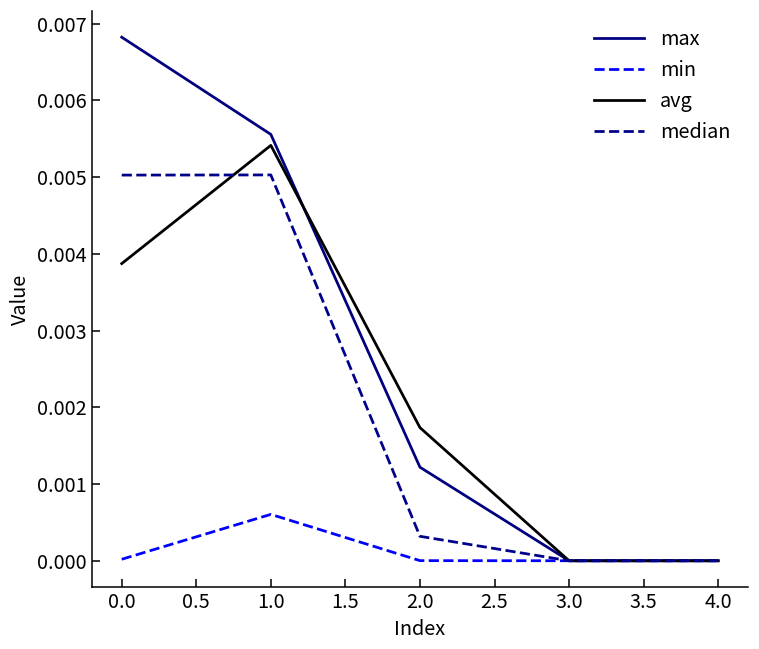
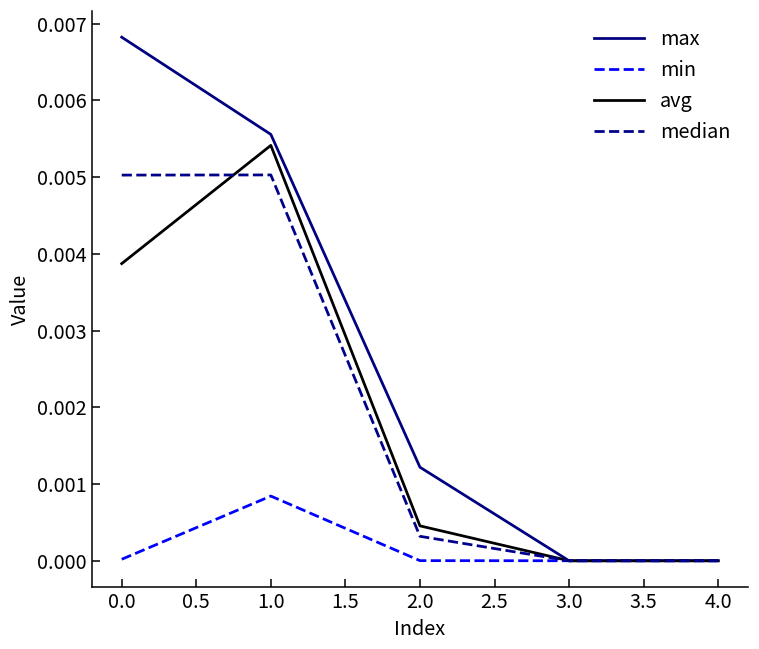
min, 1.0: 0.0006 -> 0.0008
avg, 2.0: 0.0017 -> 0.0005
